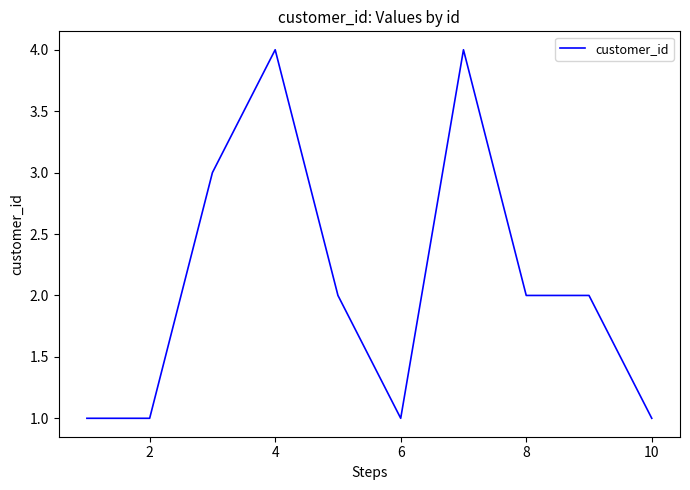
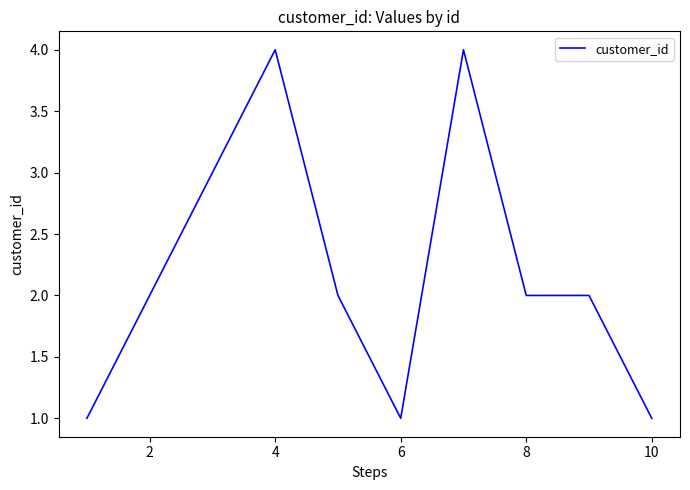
2: 1 -> 2
